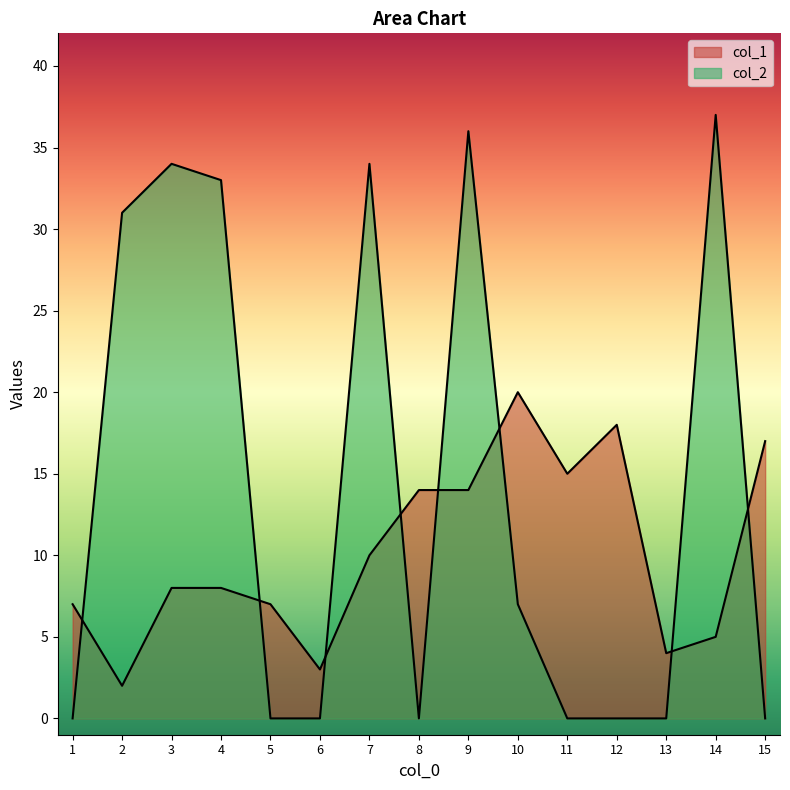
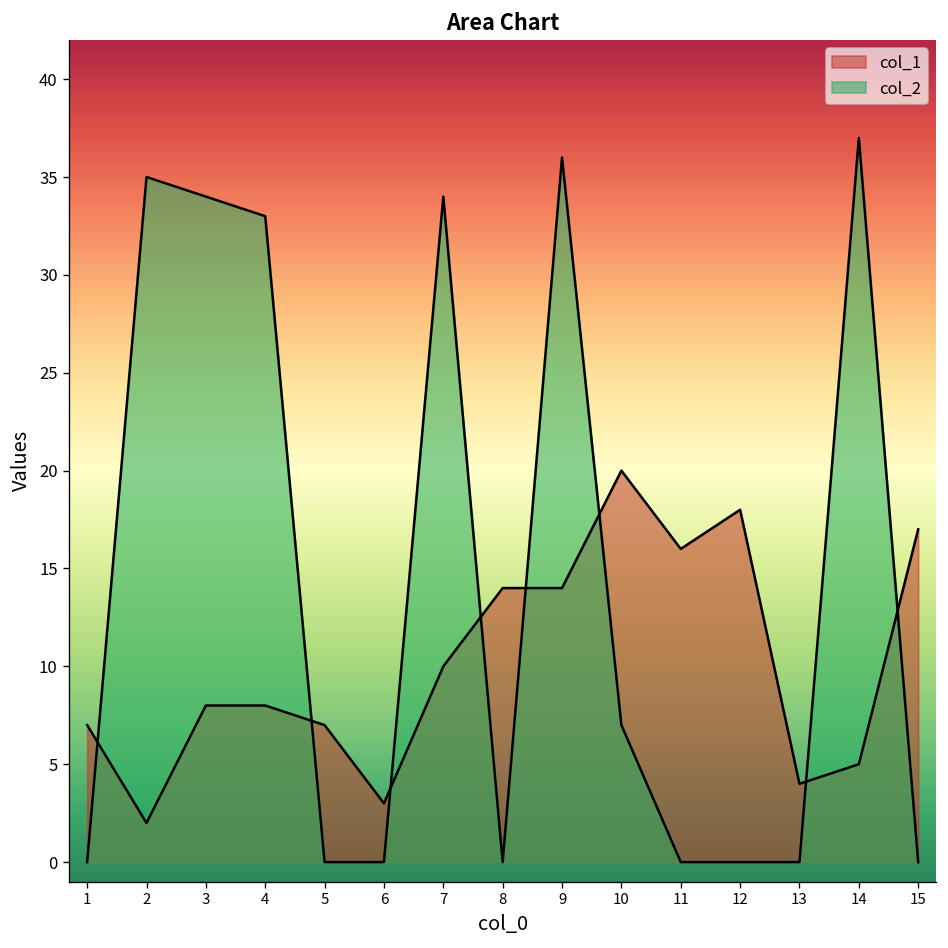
col_2, 2: 31 -> 35
col_1, 11: 15 -> 16
